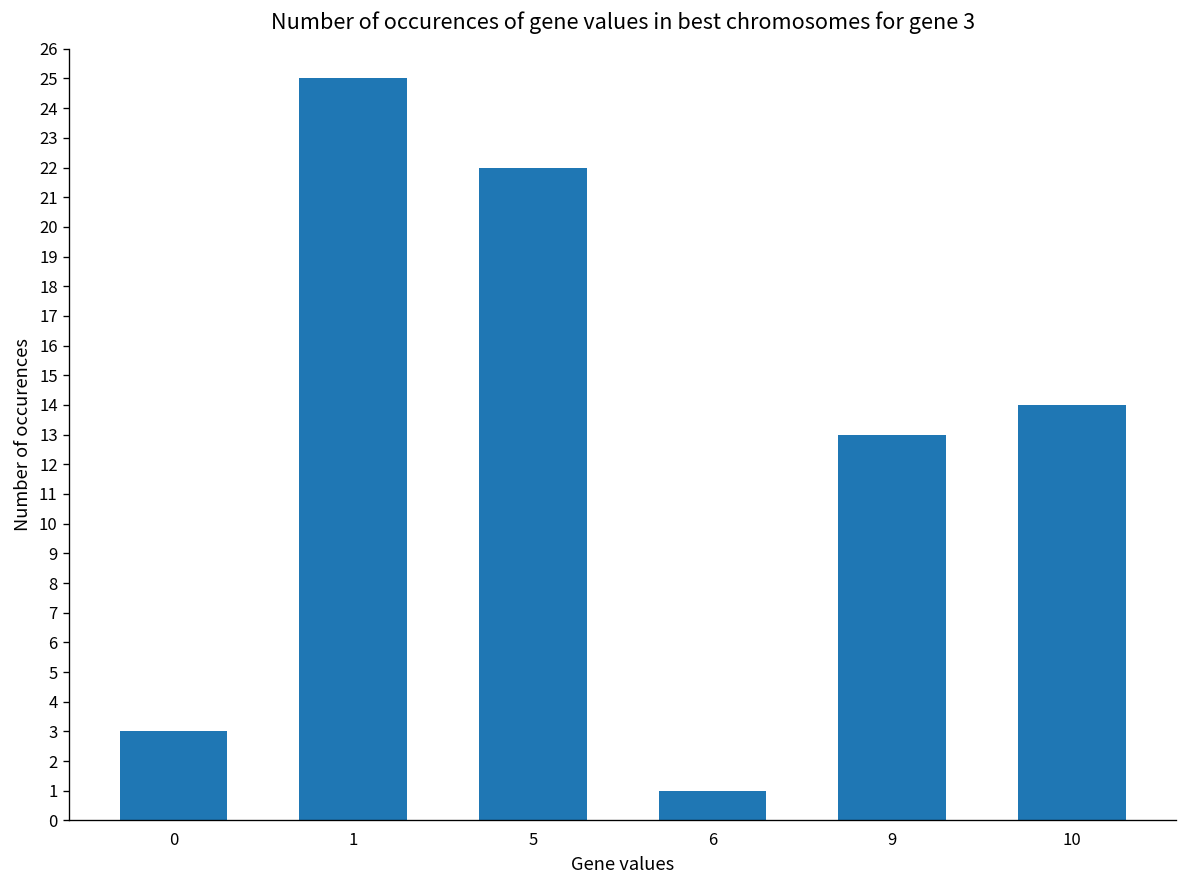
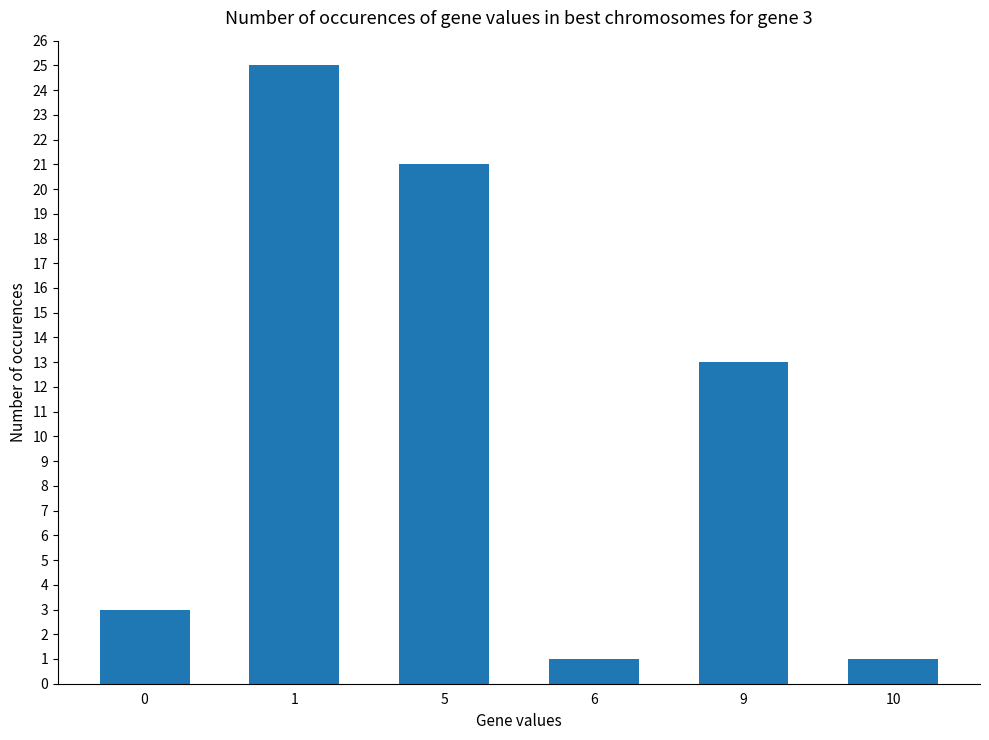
5: 22 -> 21
10: 14 -> 1
